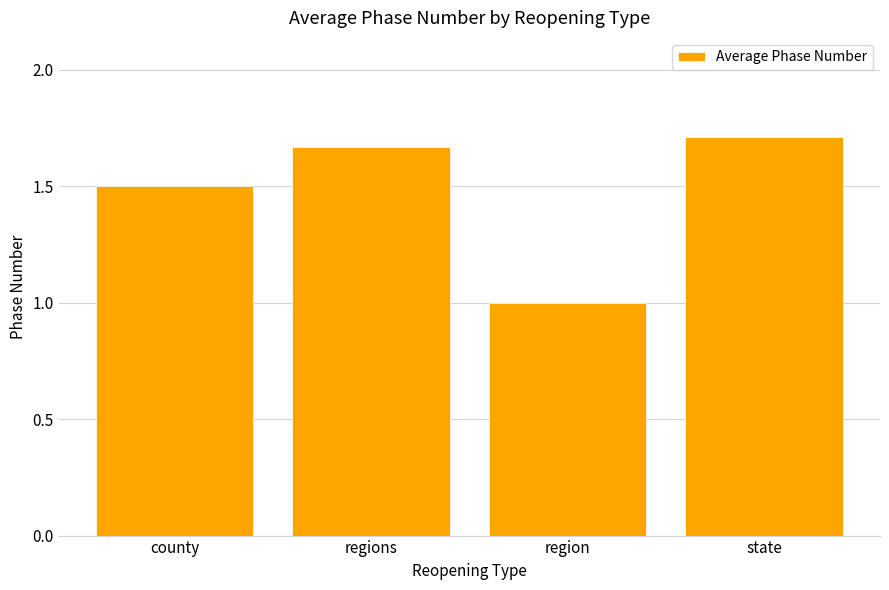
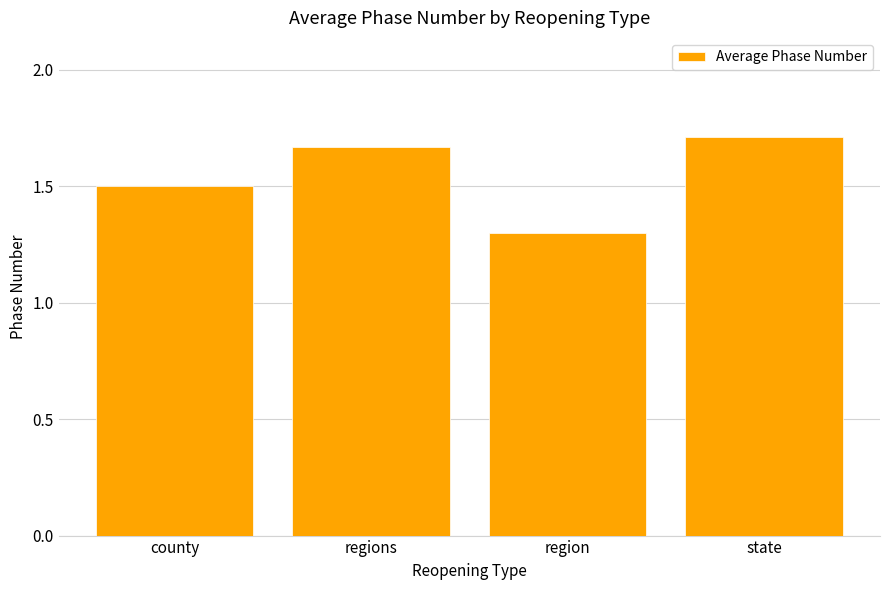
region: 1.0 -> 1.3
